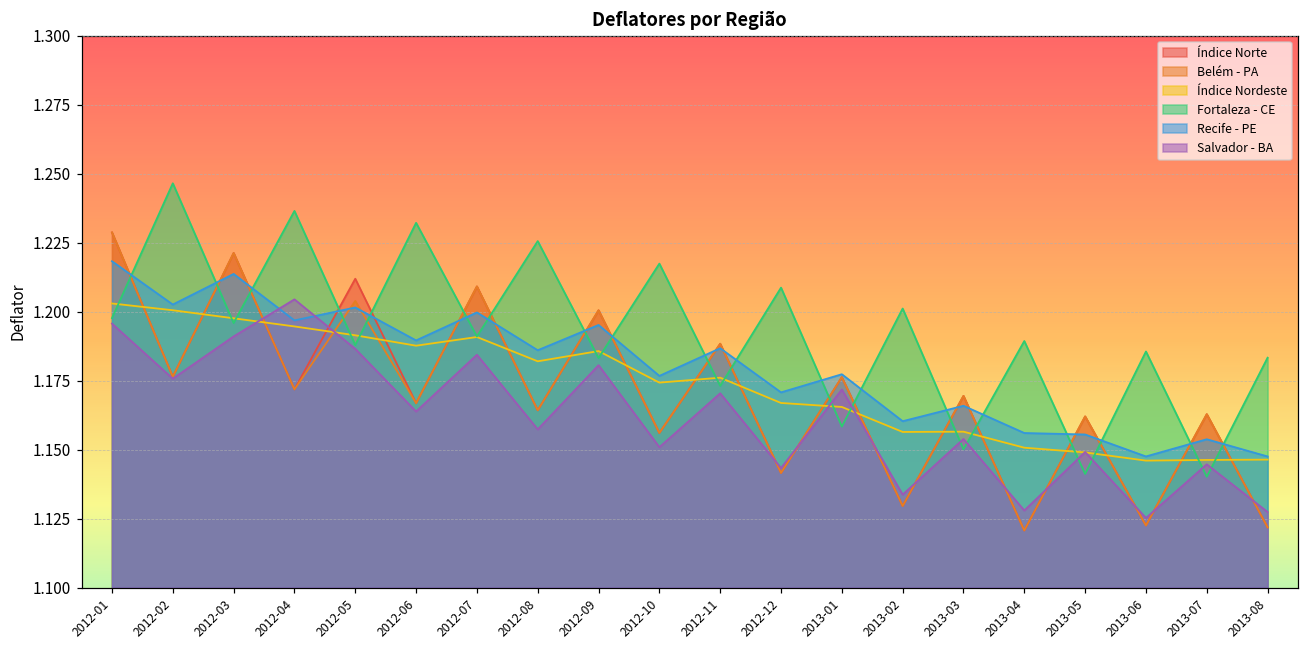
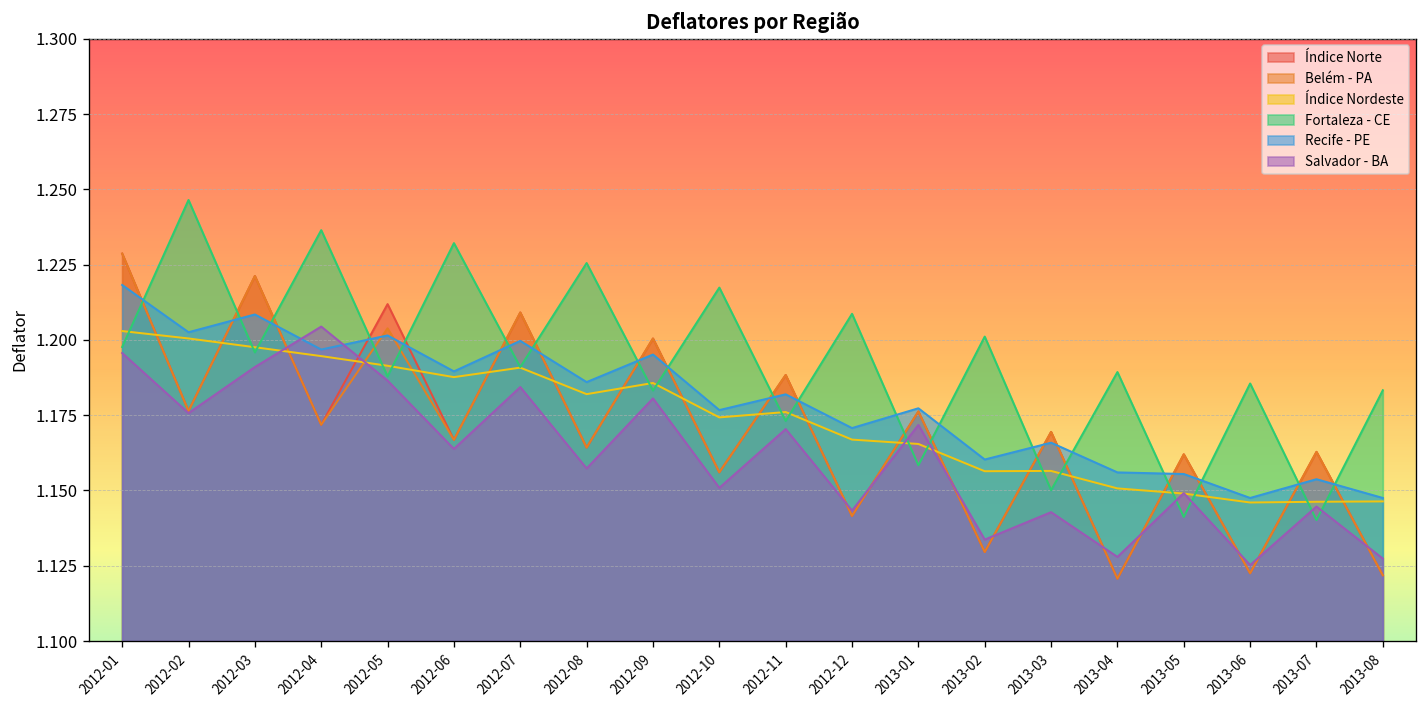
Recife - PE, 2012-03: 1.214 -> 1.208
Recife - PE, 2012-11: 1.187 -> 1.182
Salvador - BA, 2013-03: 1.154 -> 1.143
